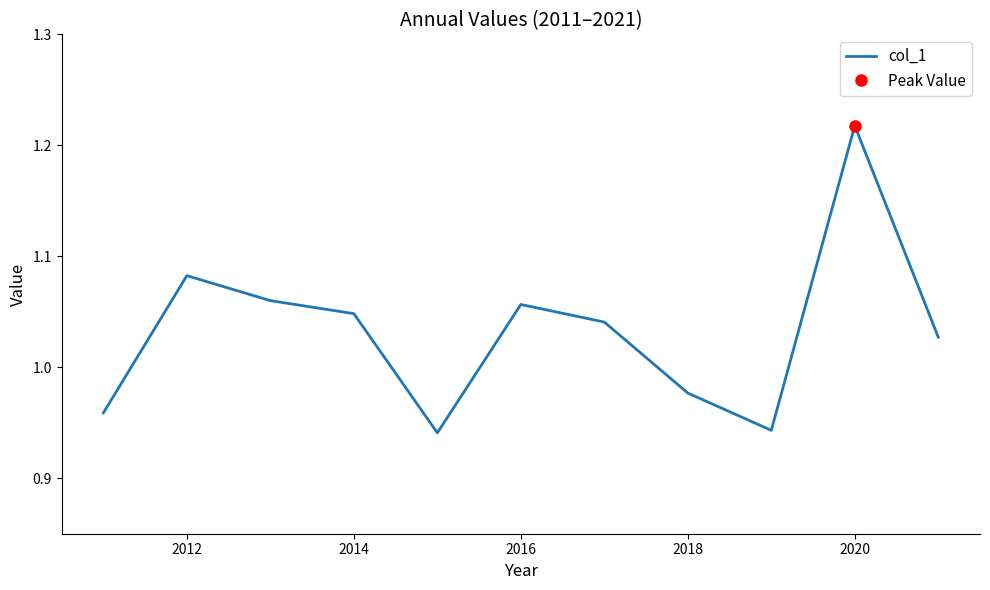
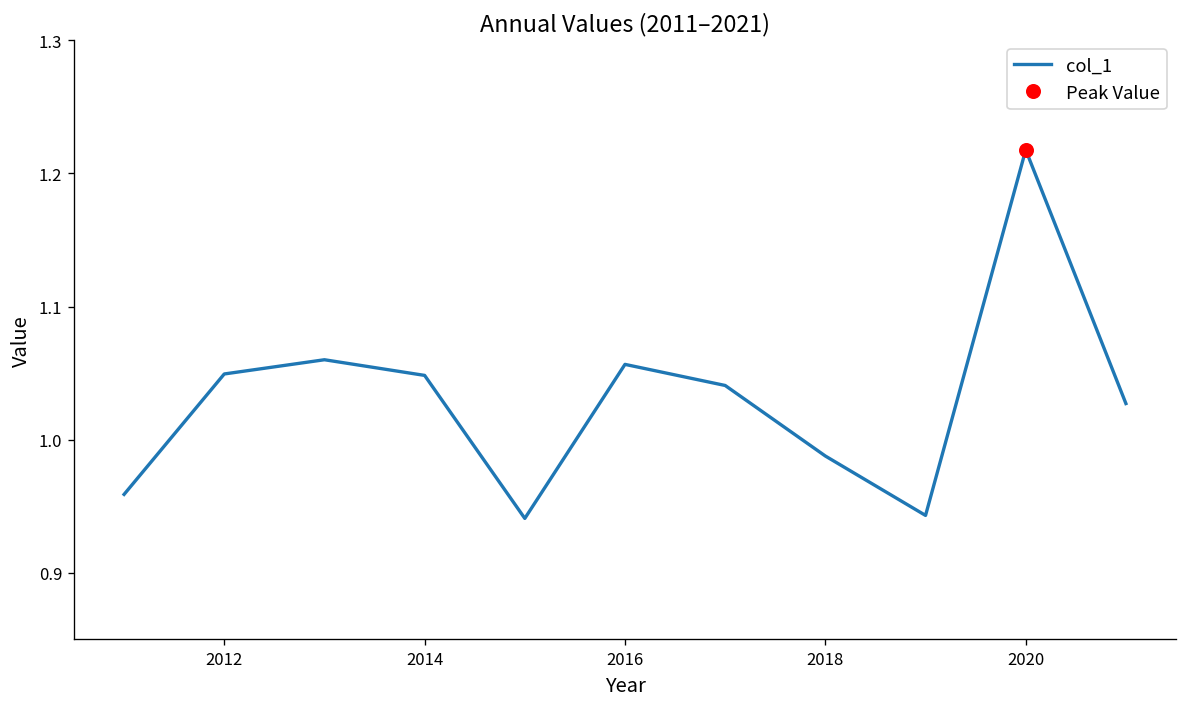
col_1, 2012: 1.083 -> 1.049
col_1, 2018: 0.977 -> 0.988
